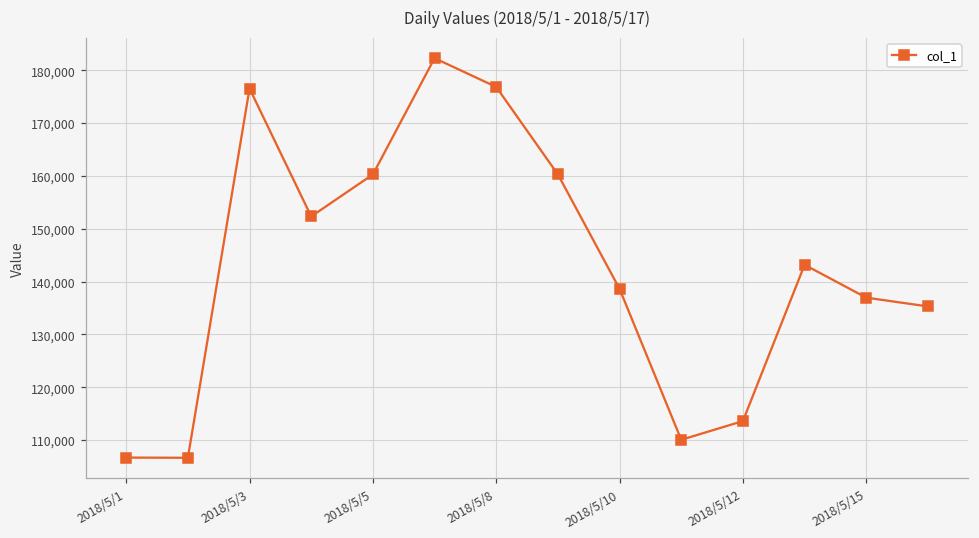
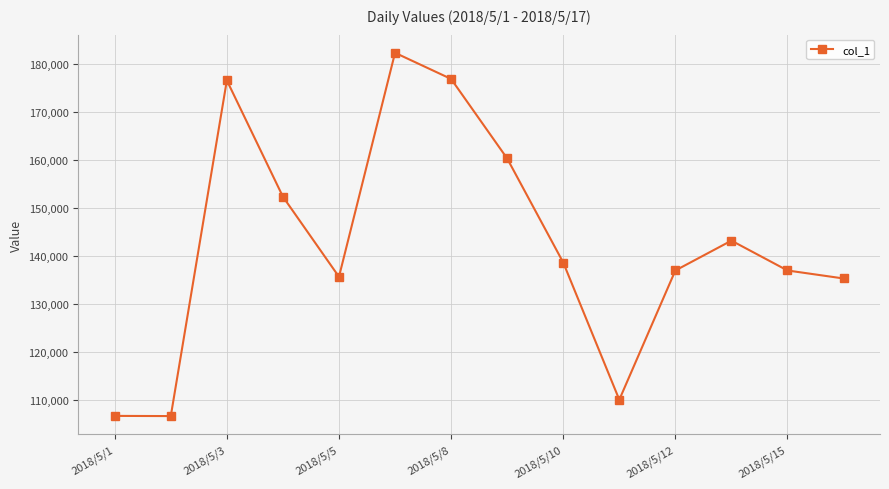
2018/5/5: 160,000 -> 136,000
2018/5/12: 114,000 -> 137,000
